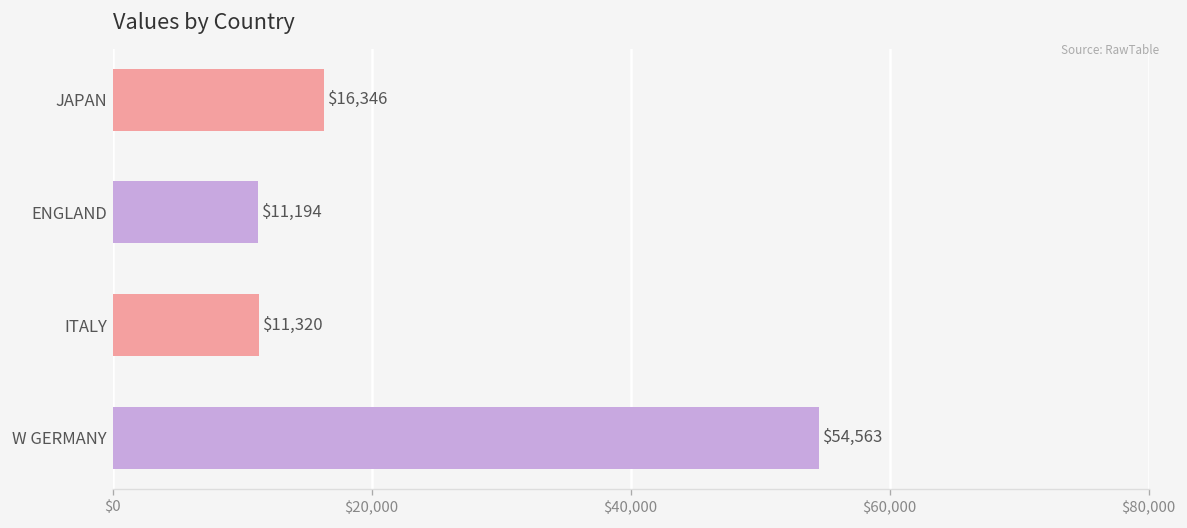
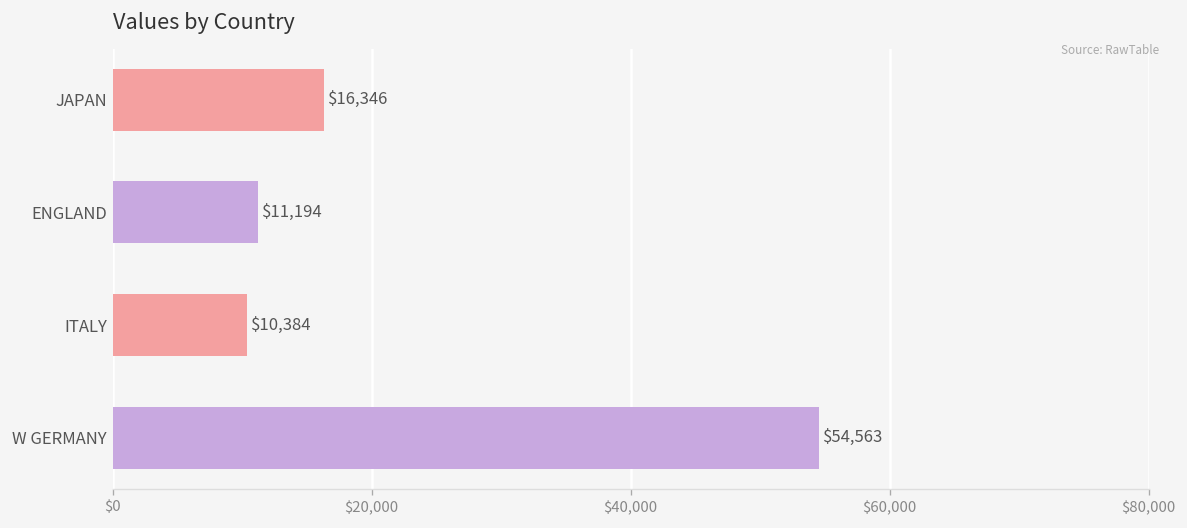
ITALY: $11,320 -> $10,384
